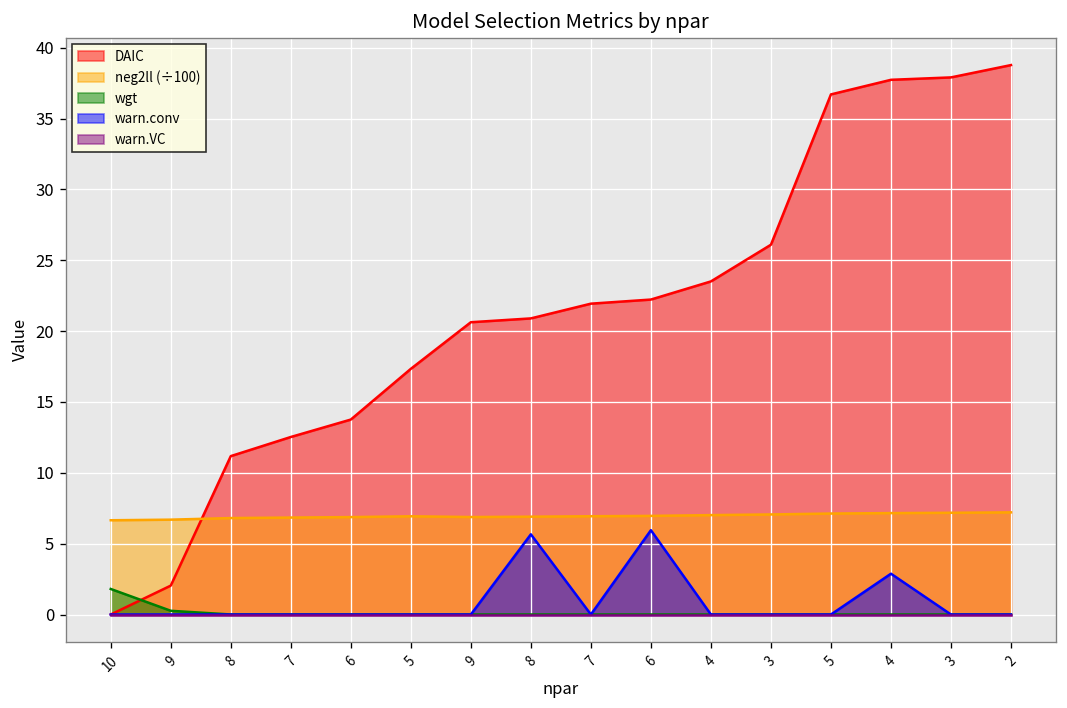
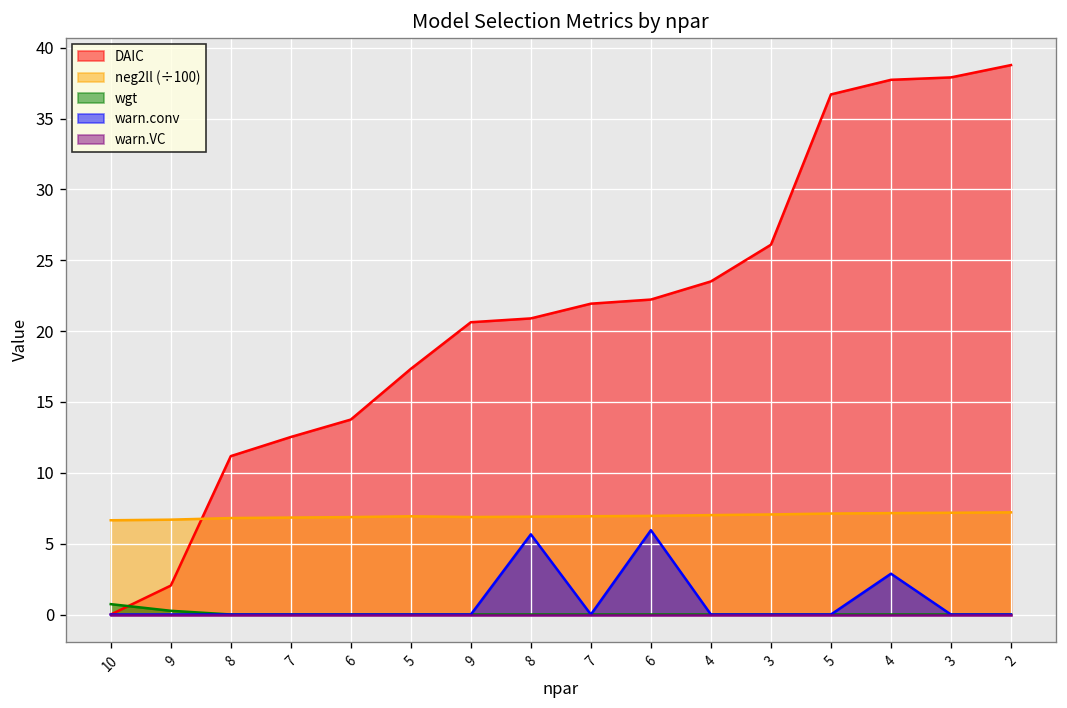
wgt, 10: 1.8 -> 0.7
